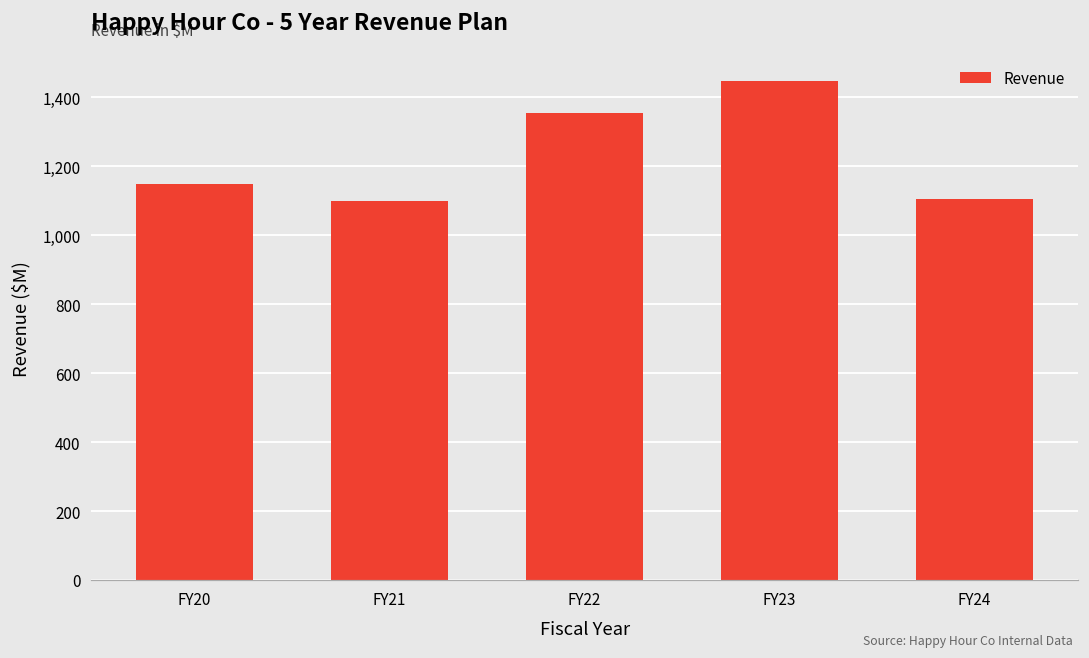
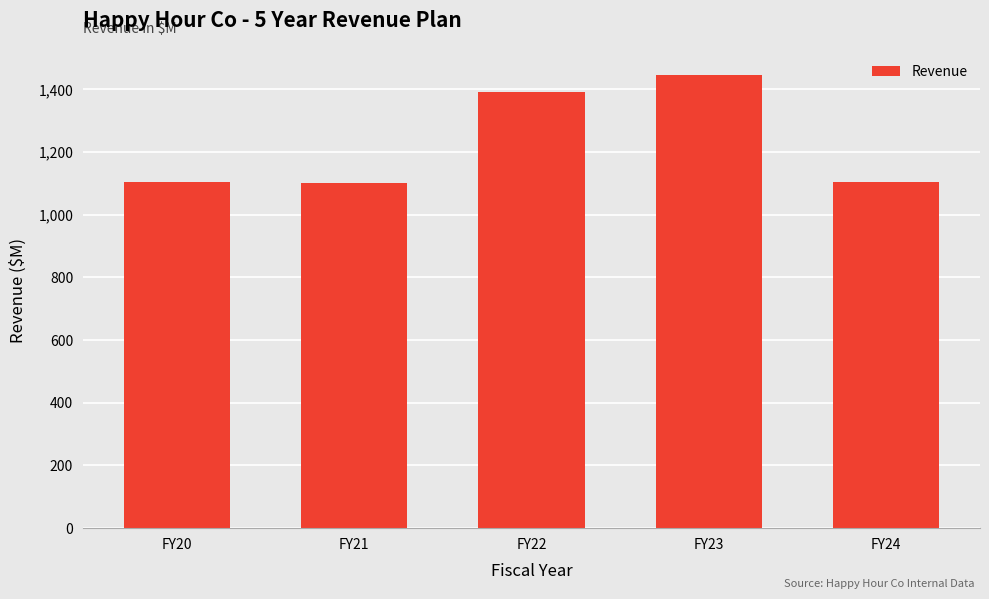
FY20: 1,150 -> 1,100
FY22: 1,350 -> 1,390
